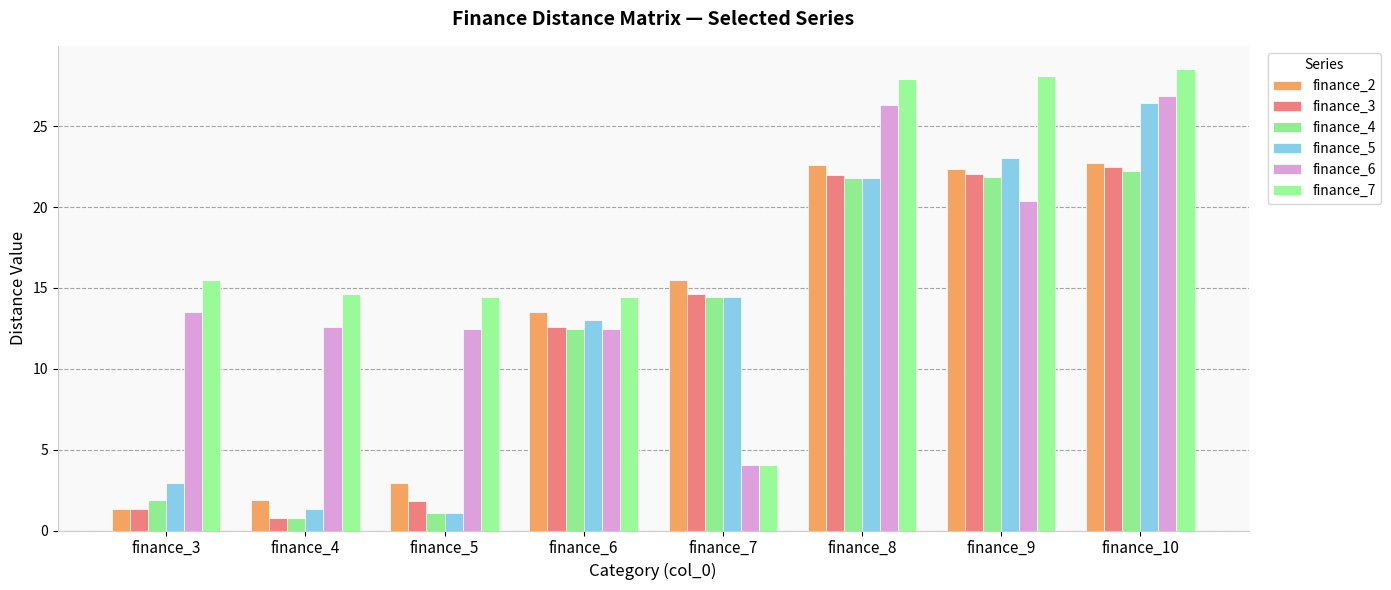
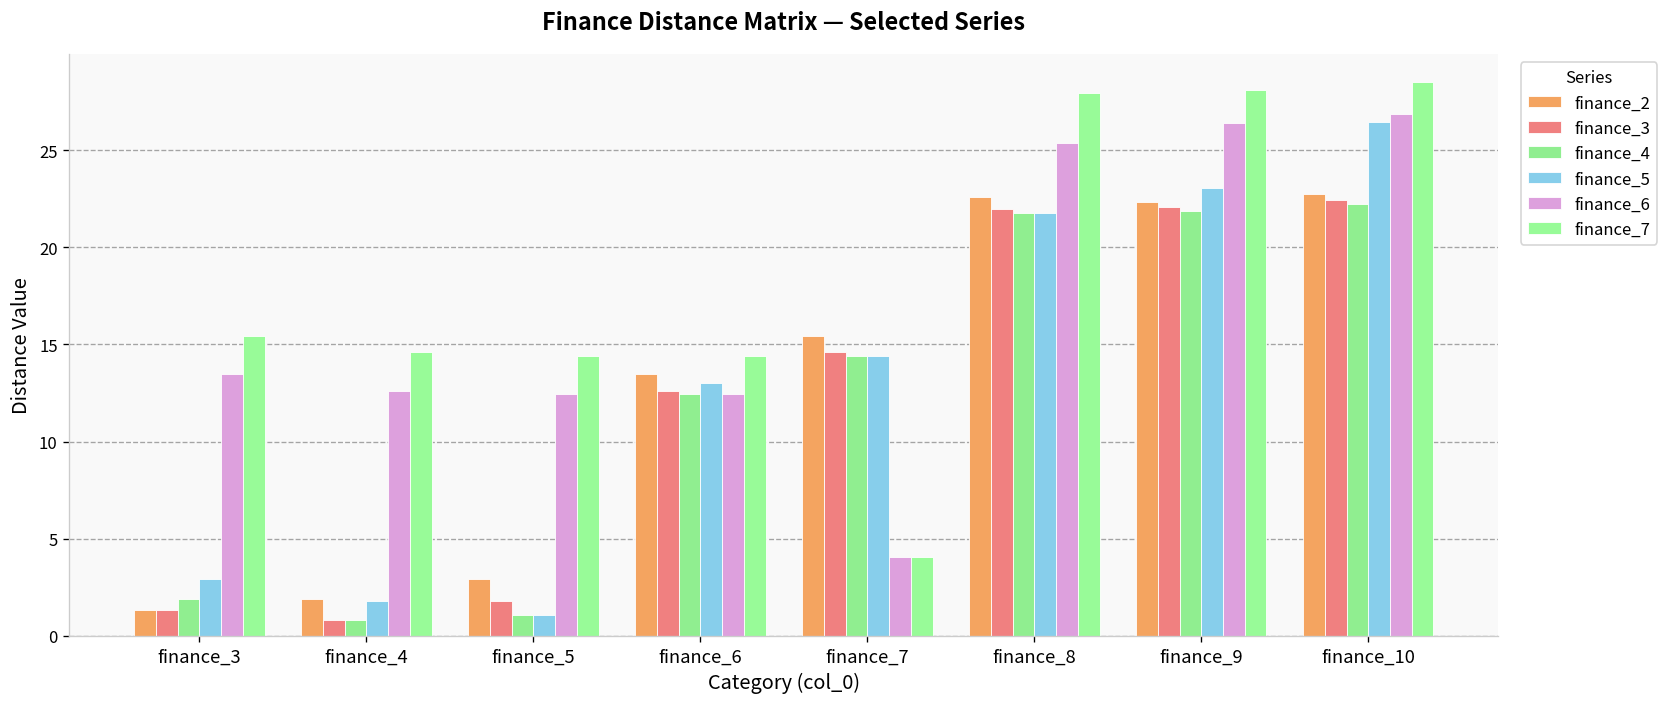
finance_5, finance_4: 1.3 -> 1.8
finance_6, finance_8: 26.3 -> 25.4
finance_6, finance_9: 20.4 -> 26.4
